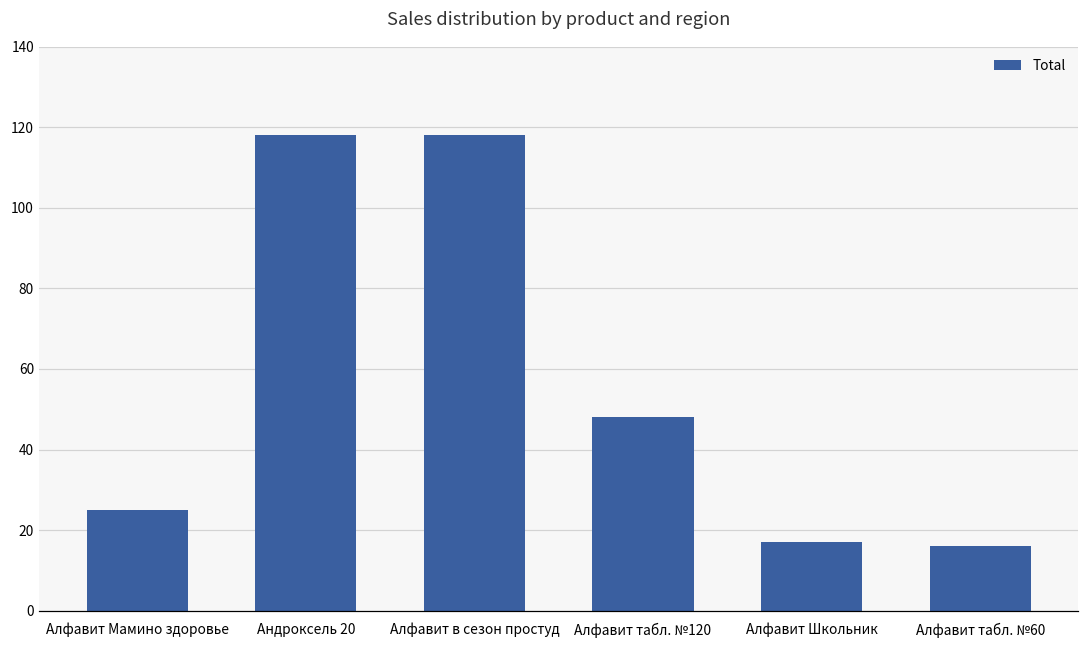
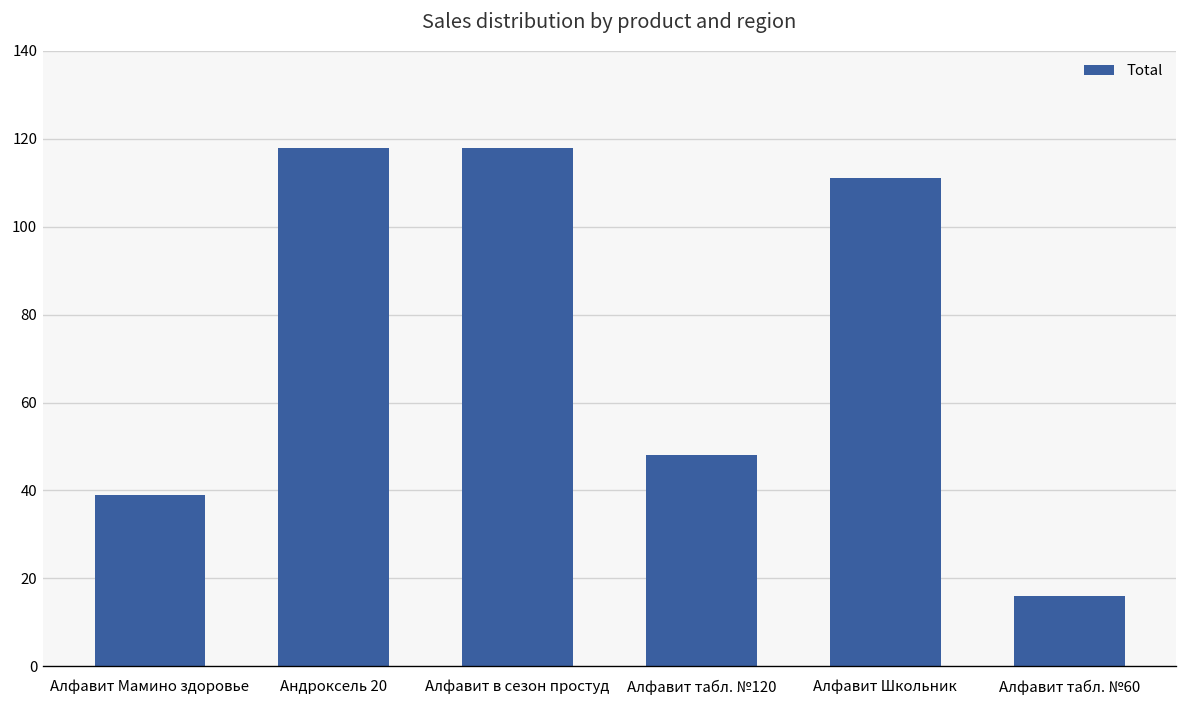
Алфавит Мамино здоровье: 25 -> 39
Алфавит Школьник: 17 -> 111
